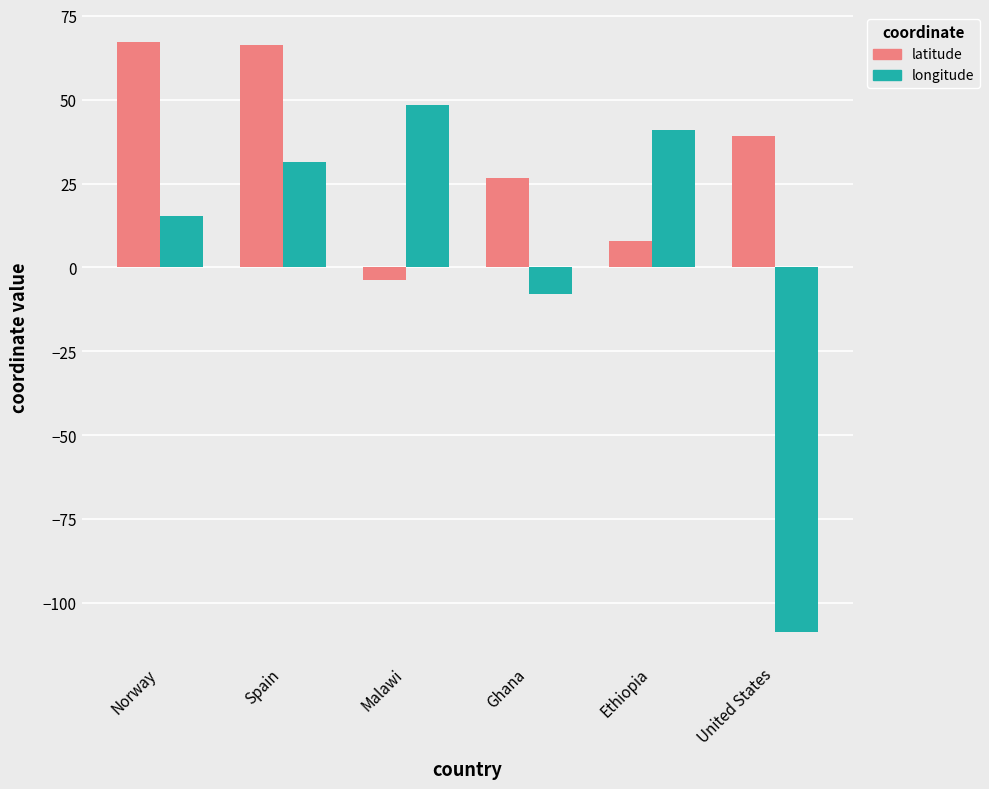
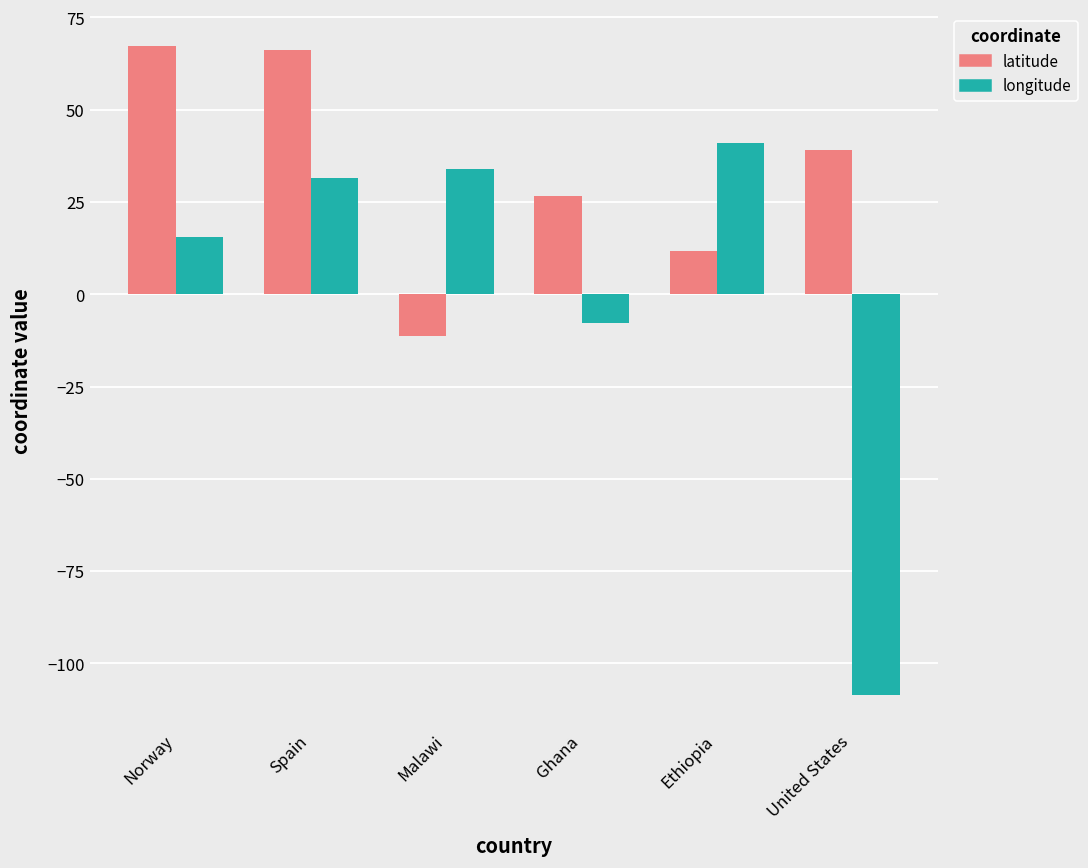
latitude, Malawi: -4 -> -11
longitude, Malawi: 48 -> 34
latitude, Ethiopia: 8 -> 12
